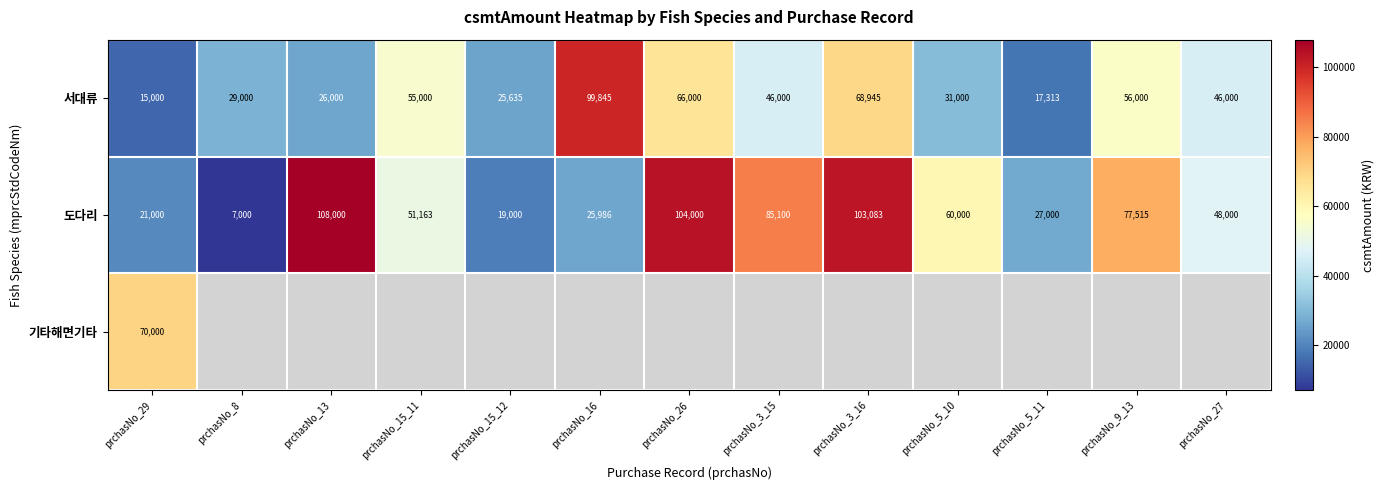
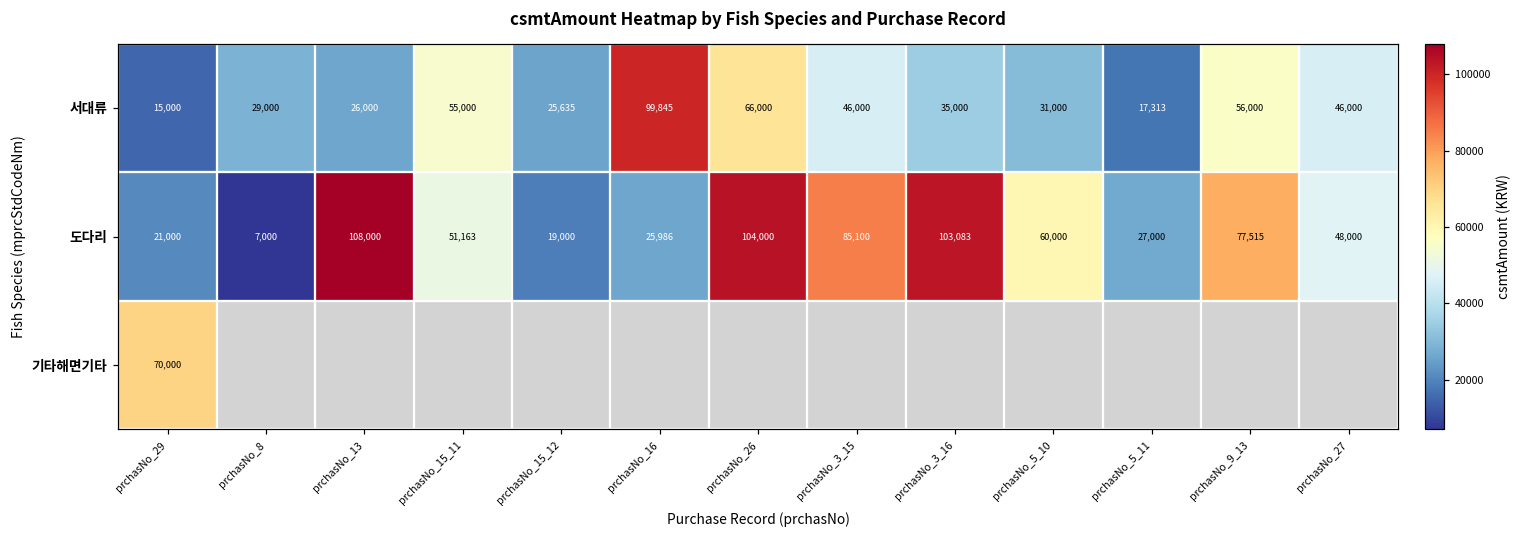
서대류, prchasNo_3_16: 68,945 -> 35,000
